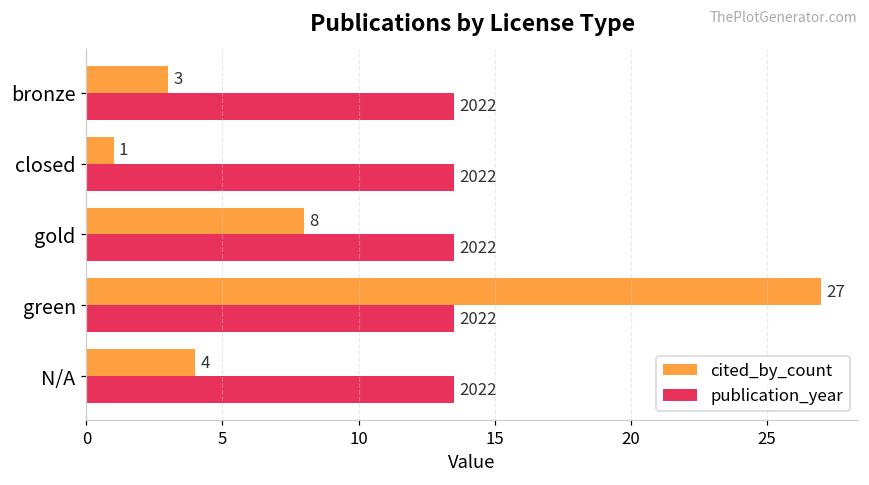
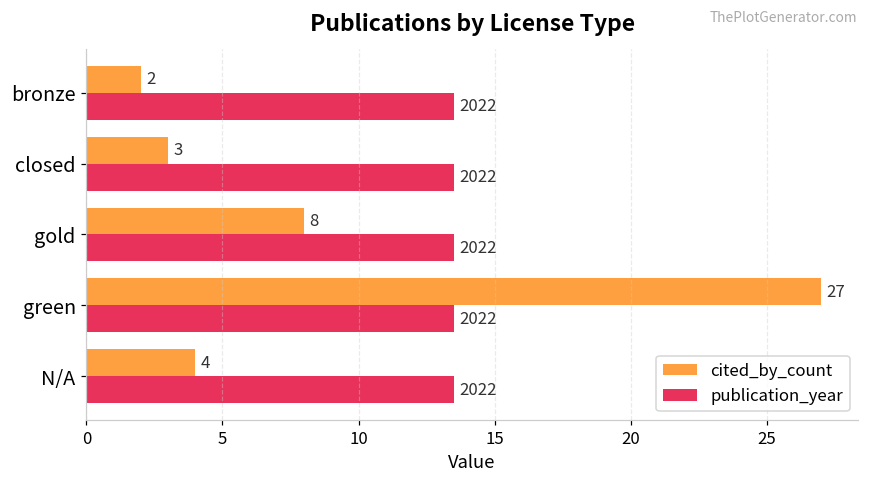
cited_by_count, bronze: 3 -> 2
cited_by_count, closed: 1 -> 3
